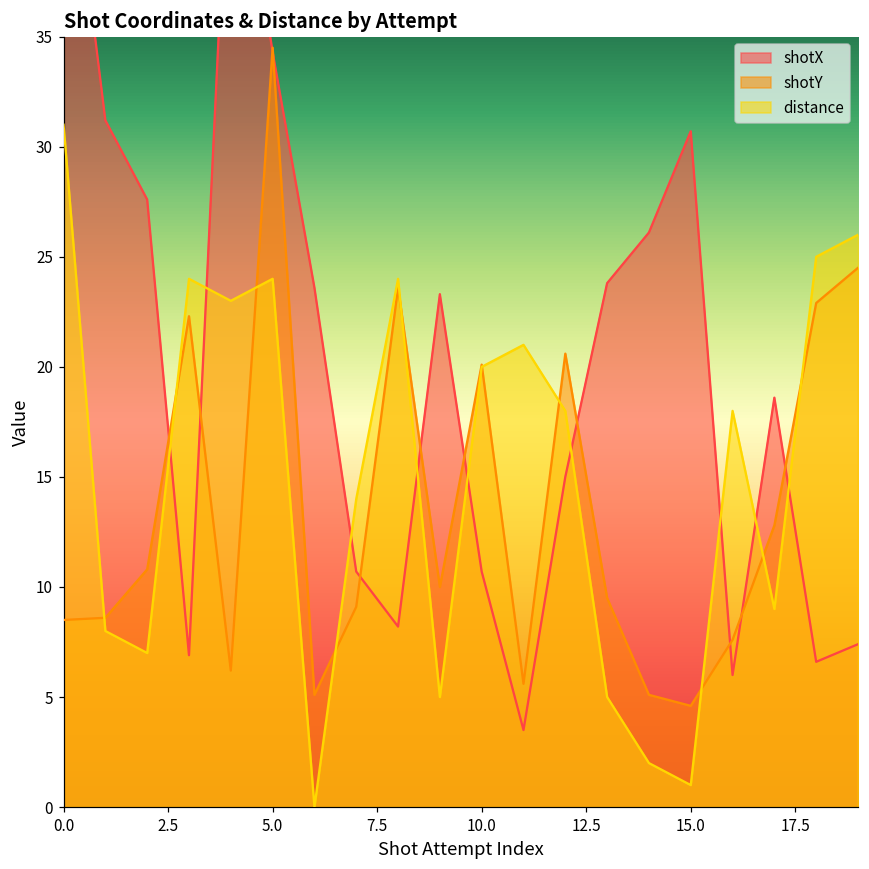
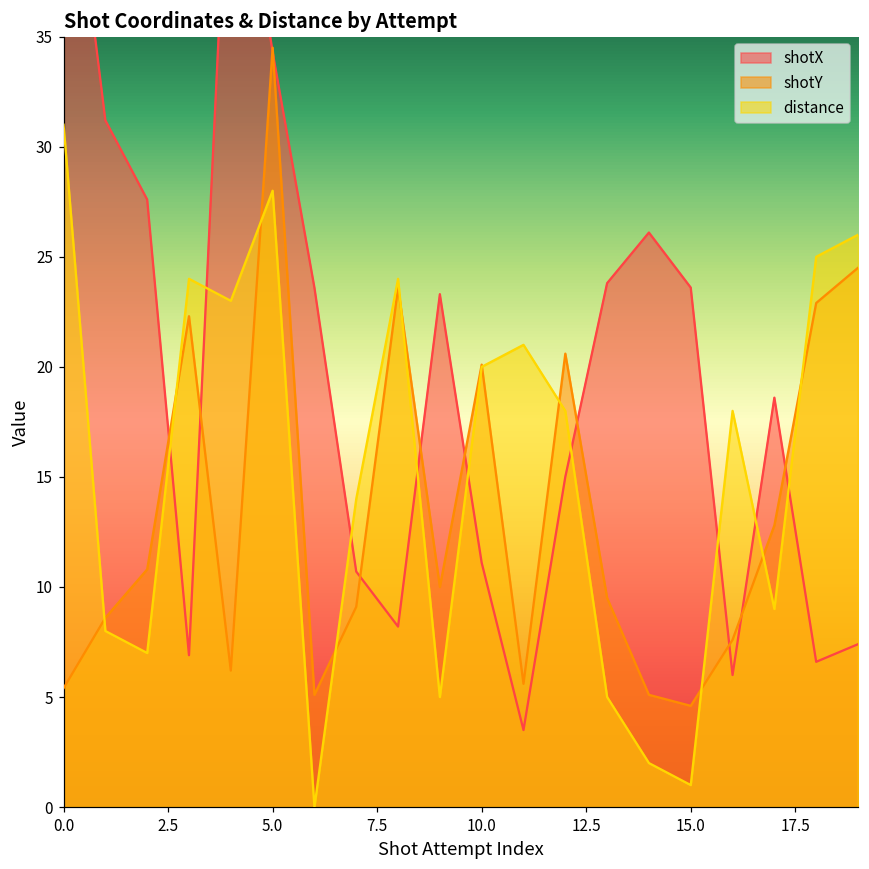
shotY, 0.0: 8.5 -> 5.4
distance, 5.0: 24 -> 28
shotX, 10.0: 10.7 -> 11.1
shotX, 15.0: 30.7 -> 23.6
